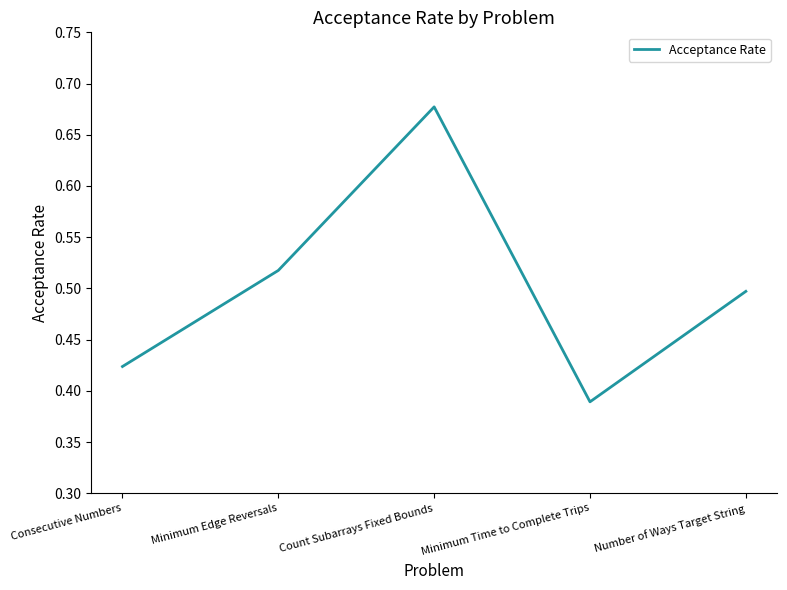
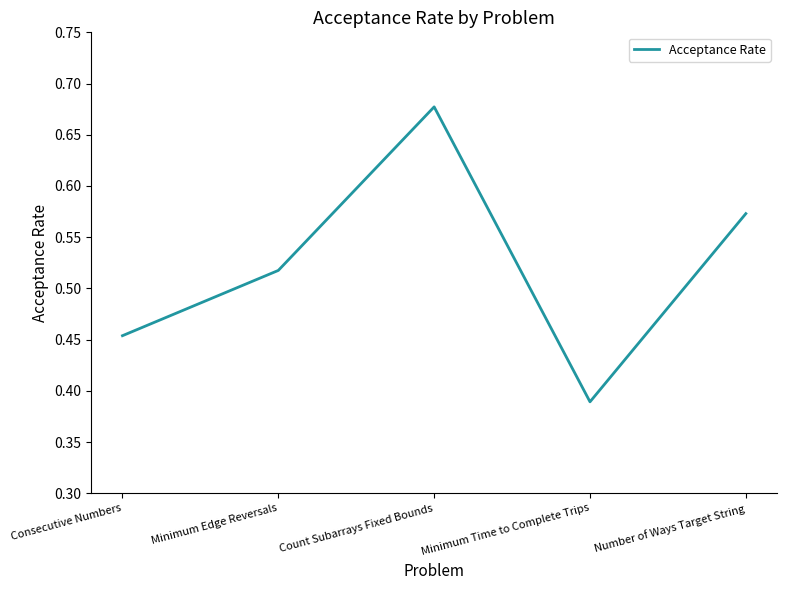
Consecutive Numbers: 0.424 -> 0.454
Number of Ways Target String: 0.497 -> 0.573
